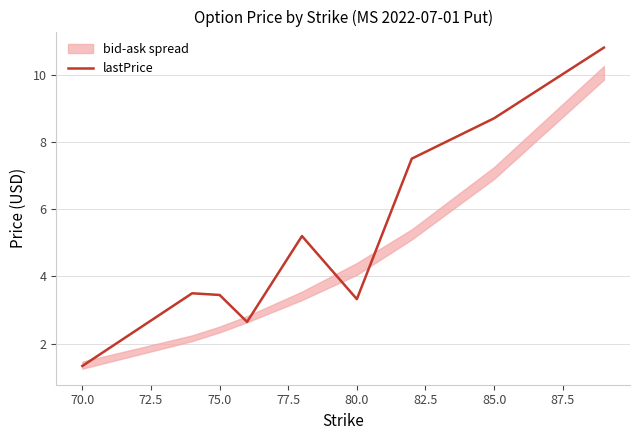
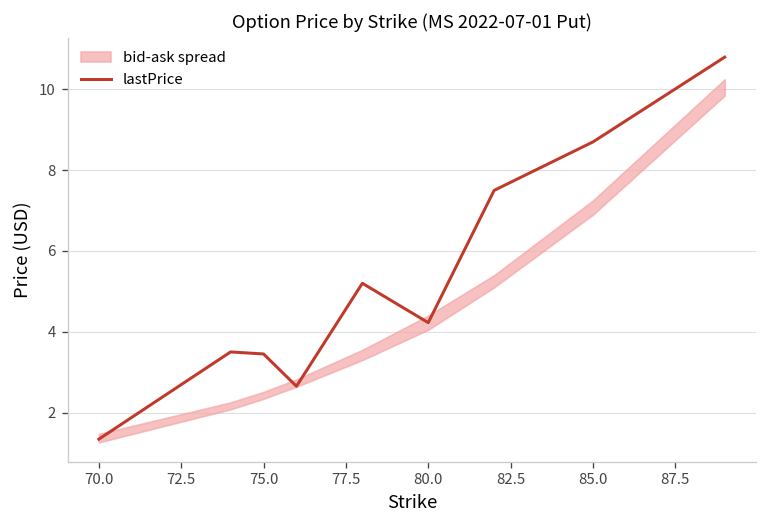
lastPrice, 80.0: 3.3 -> 4.2
